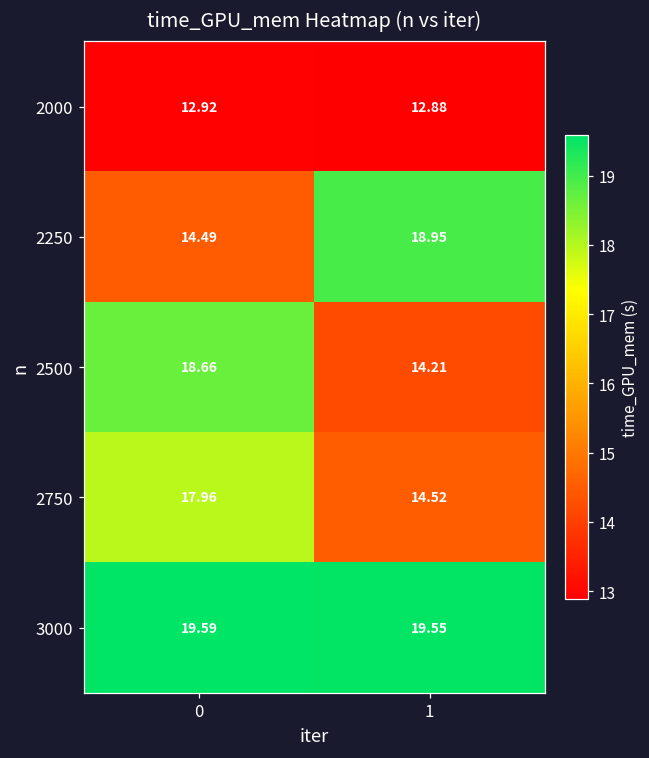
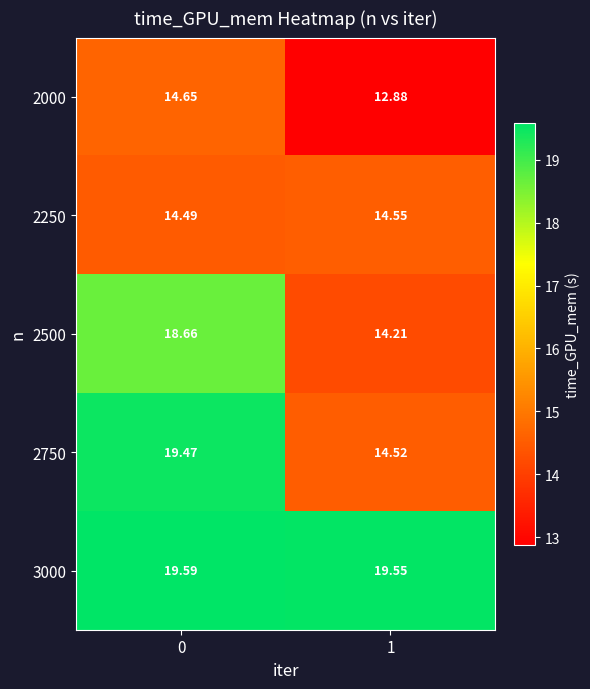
2000, 0: 12.92 -> 14.65
2250, 1: 18.95 -> 14.55
2750, 0: 17.96 -> 19.47
